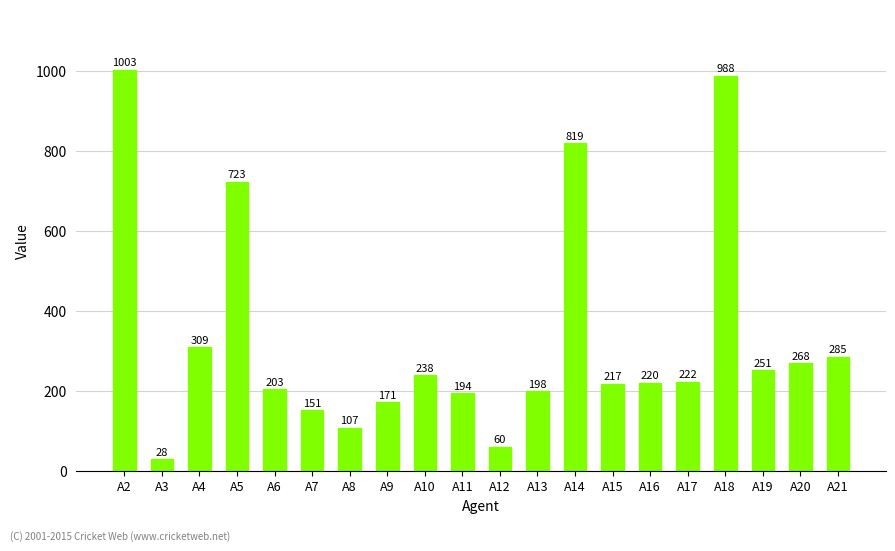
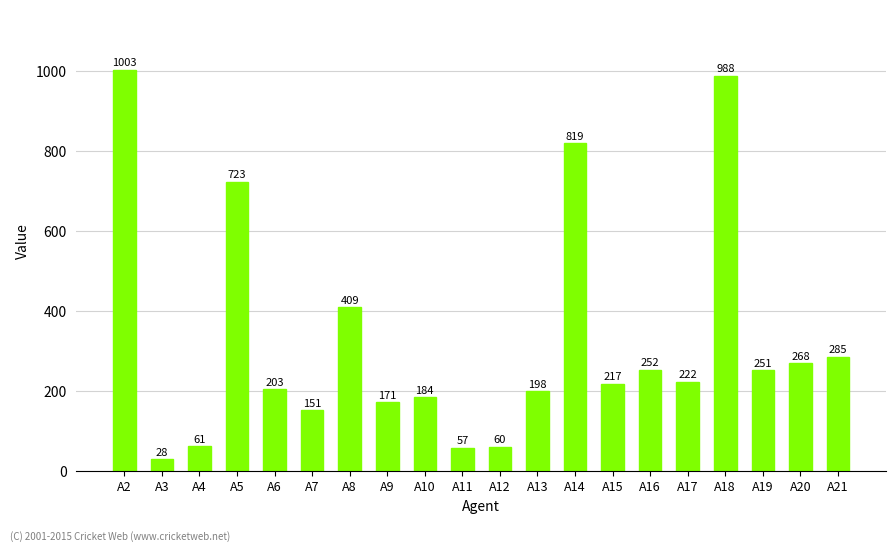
A4: 309 -> 61
A8: 107 -> 409
A10: 238 -> 184
A11: 194 -> 57
A16: 220 -> 252
